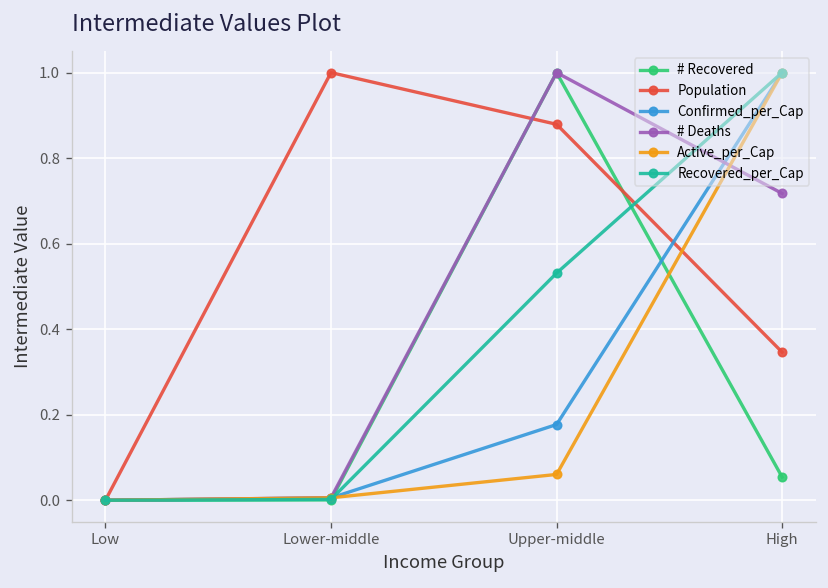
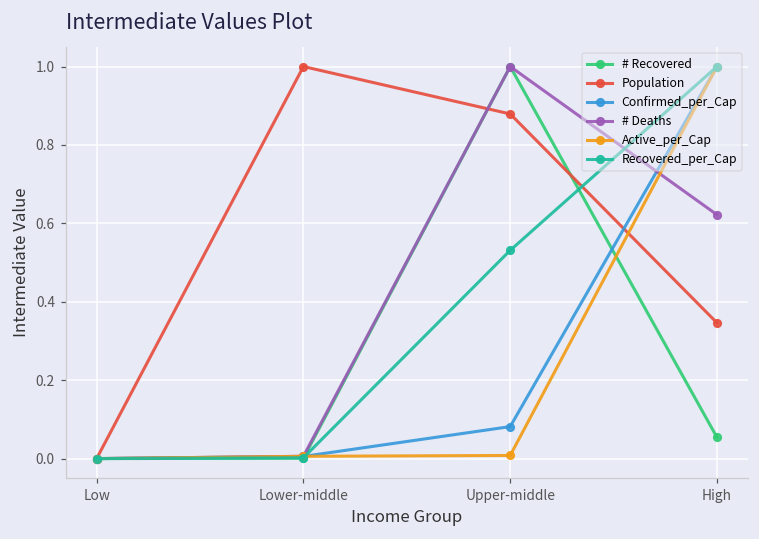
Confirmed_per_Cap, Upper-middle: 0.18 -> 0.08
Active_per_Cap, Upper-middle: 0.06 -> 0.01
# Deaths, High: 0.72 -> 0.62
